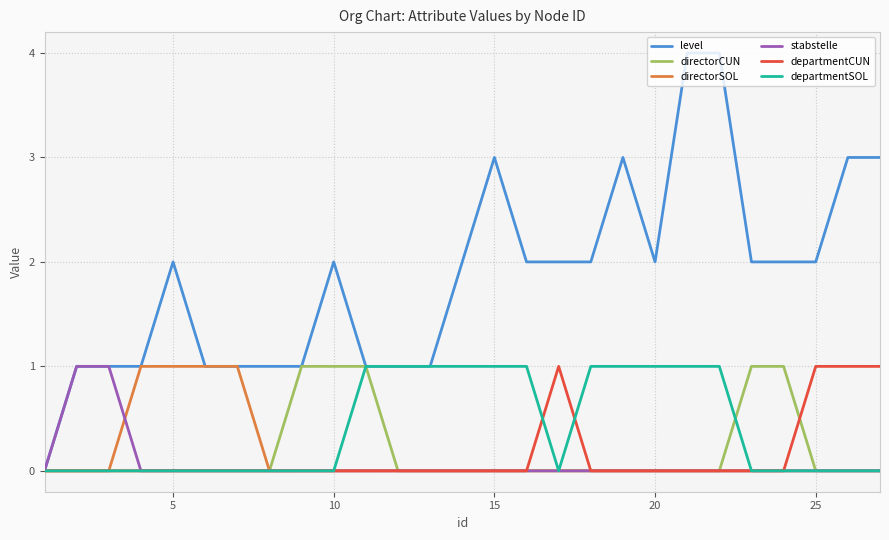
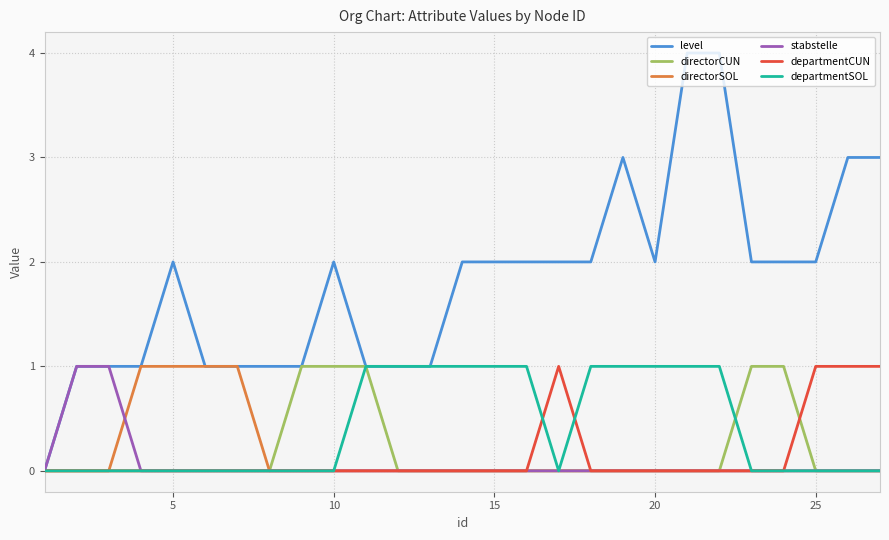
level, 15: 3 -> 2
